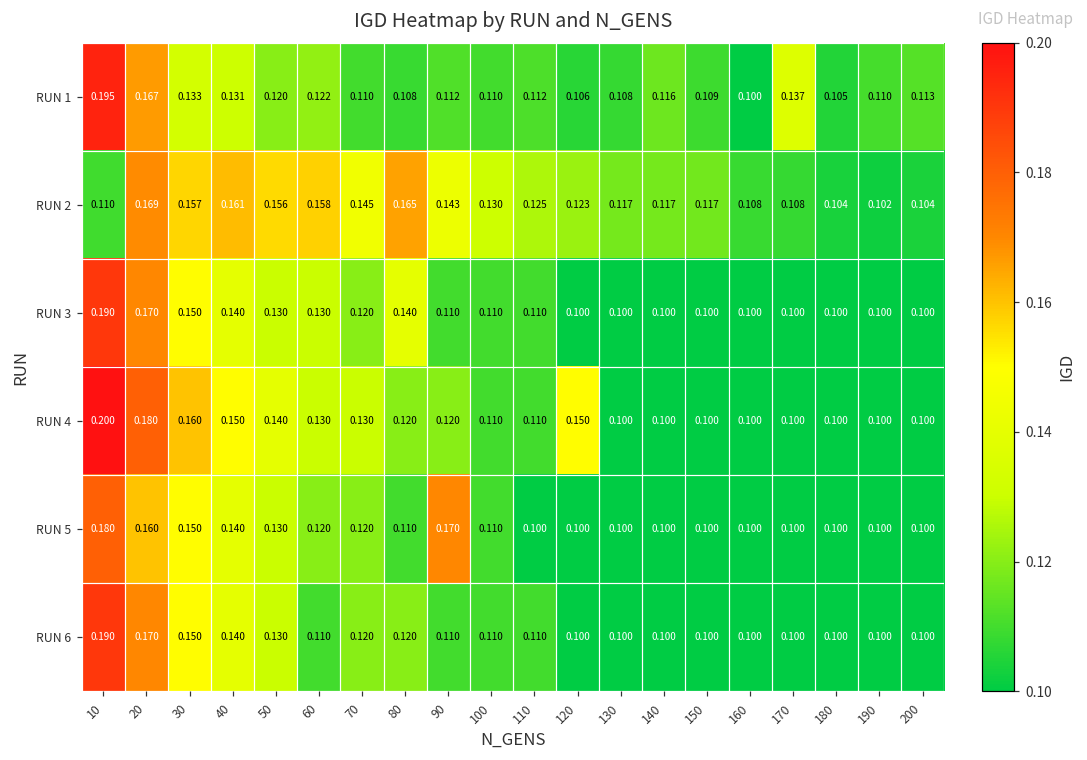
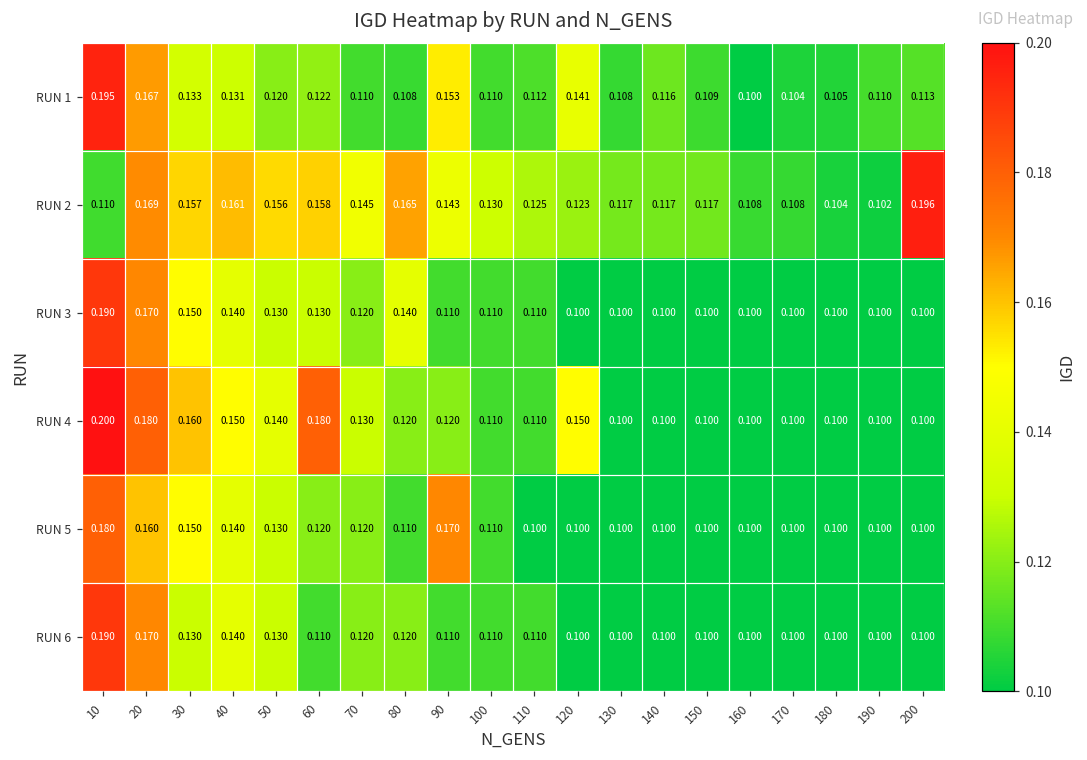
RUN 1, 90: 0.112 -> 0.153
RUN 1, 120: 0.106 -> 0.141
RUN 1, 170: 0.137 -> 0.104
RUN 2, 200: 0.104 -> 0.196
RUN 4, 60: 0.130 -> 0.180
RUN 6, 30: 0.150 -> 0.130
